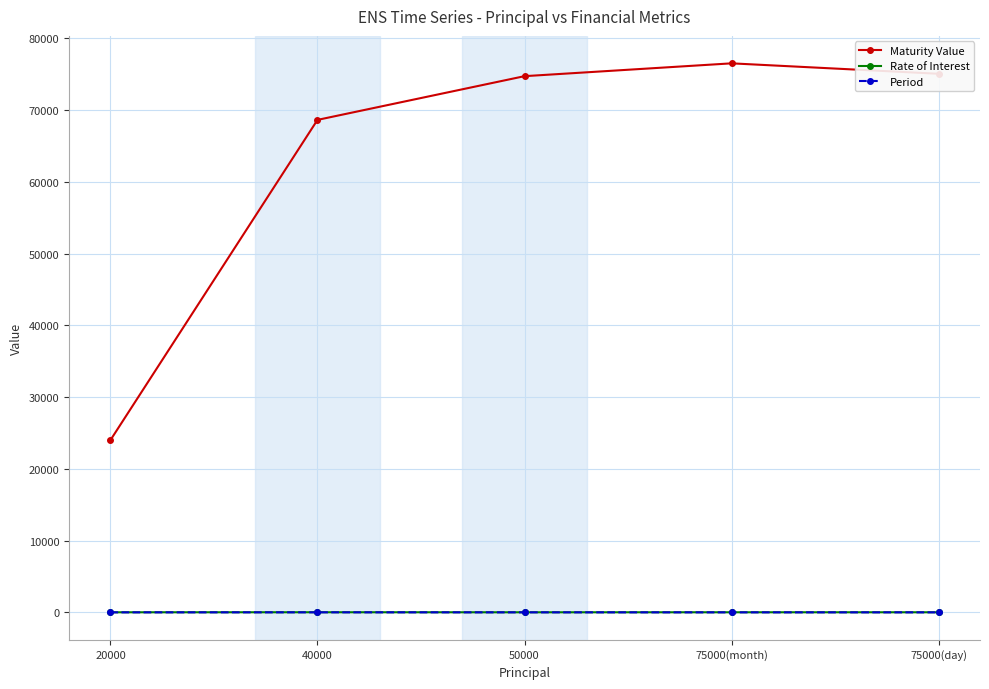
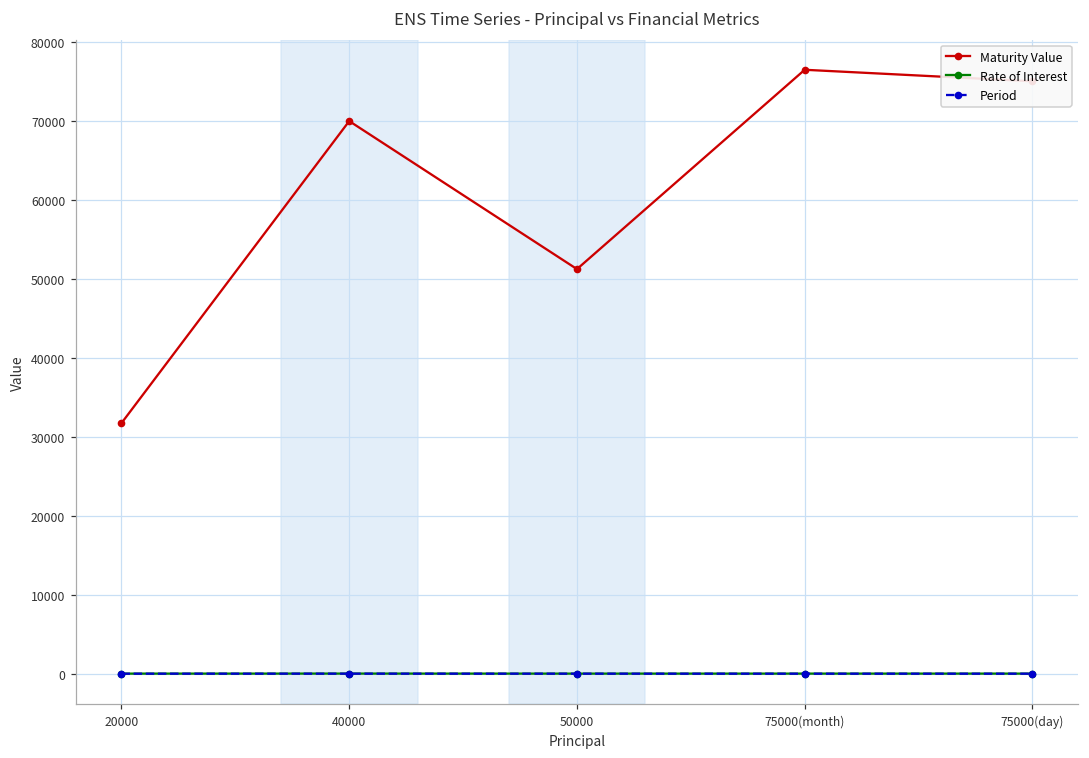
Maturity Value, 20000: 24000 -> 32000
Maturity Value, 40000: 69000 -> 70000
Maturity Value, 50000: 75000 -> 51000
